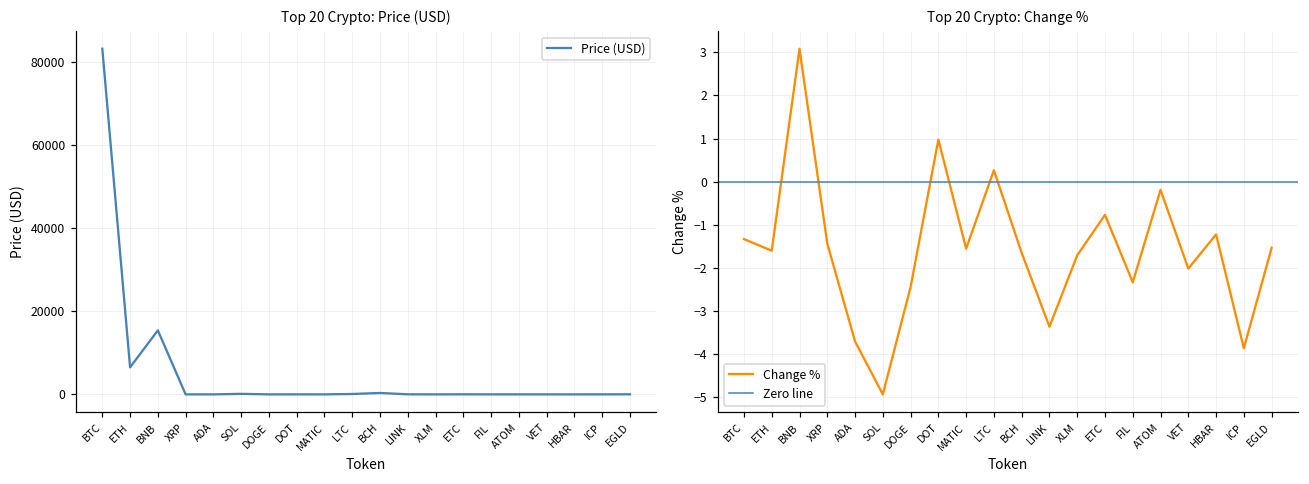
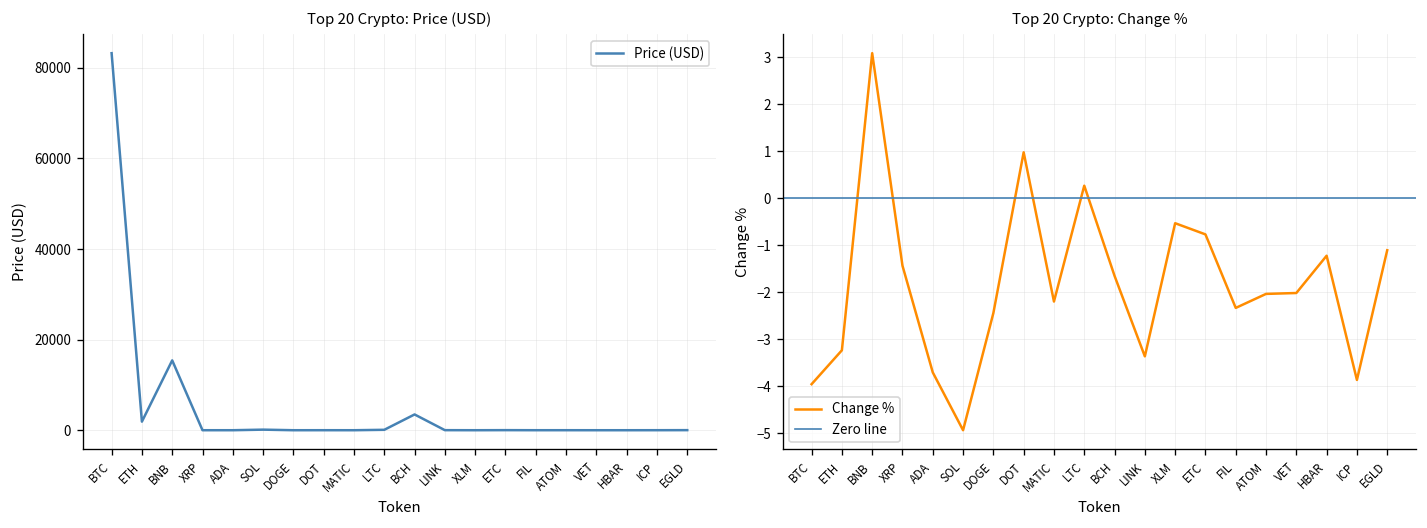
Top 20 Crypto: Price (USD), ETH: 7000 -> 2000
Top 20 Crypto: Price (USD), BCH: 0 -> 3000
Top 20 Crypto: Change %, BTC: -1.3 -> -4.0
Top 20 Crypto: Change %, ETH: -1.6 -> -3.2
Top 20 Crypto: Change %, MATIC: -1.6 -> -2.2
Top 20 Crypto: Change %, XLM: -1.7 -> -0.5
Top 20 Crypto: Change %, ATOM: -0.2 -> -2.0
Top 20 Crypto: Change %, EGLD: -1.5 -> -1.1
